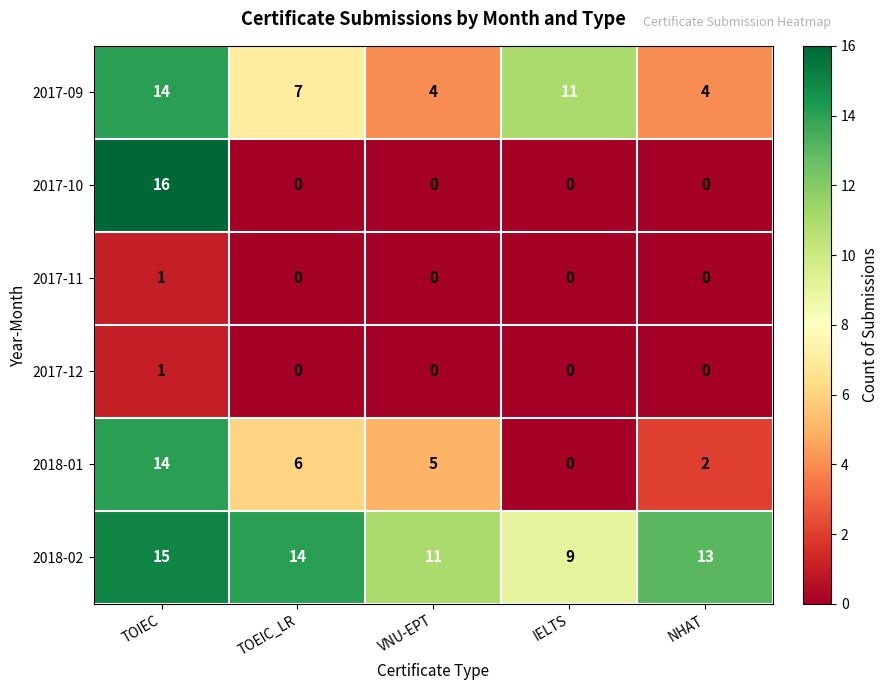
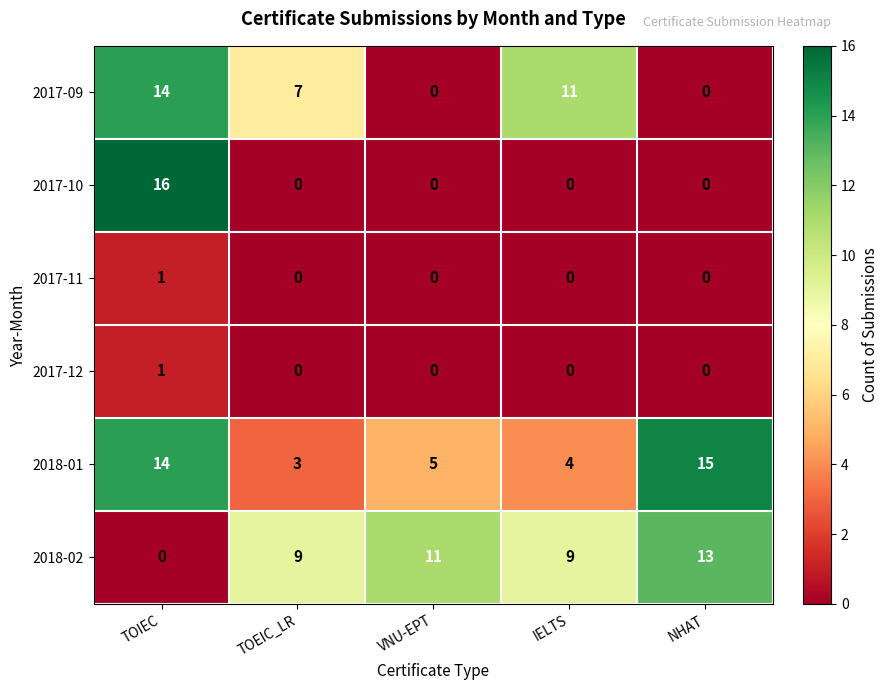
2017-09, VNU-EPT: 4 -> 0
2017-09, NHAT: 4 -> 0
2018-01, TOEIC_LR: 6 -> 3
2018-01, IELTS: 0 -> 4
2018-01, NHAT: 2 -> 15
2018-02, TOIEC: 15 -> 0
2018-02, TOEIC_LR: 14 -> 9
